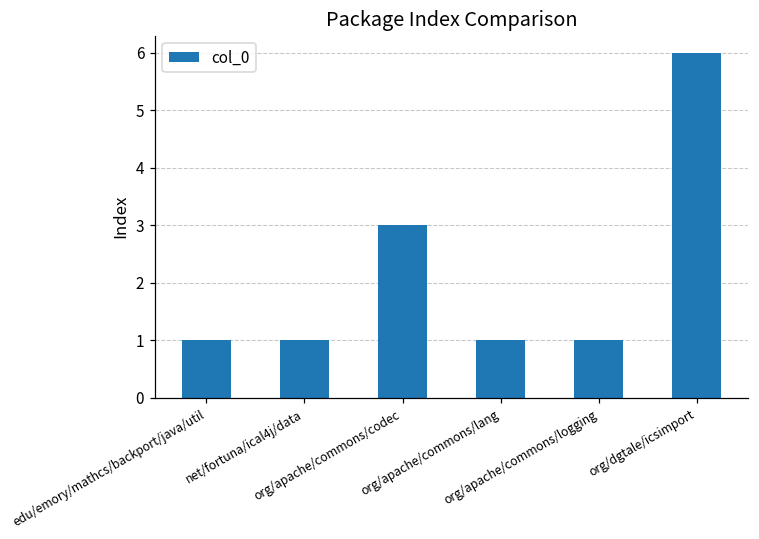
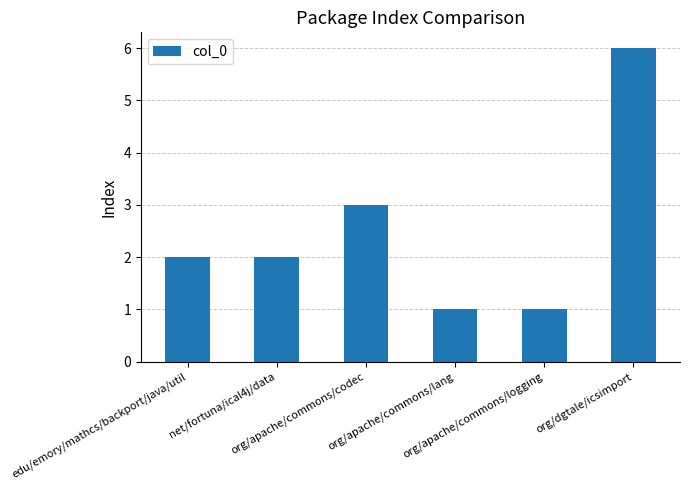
edu/emory/mathcs/backport/java/util: 1 -> 2
net/fortuna/ical4j/data: 1 -> 2
